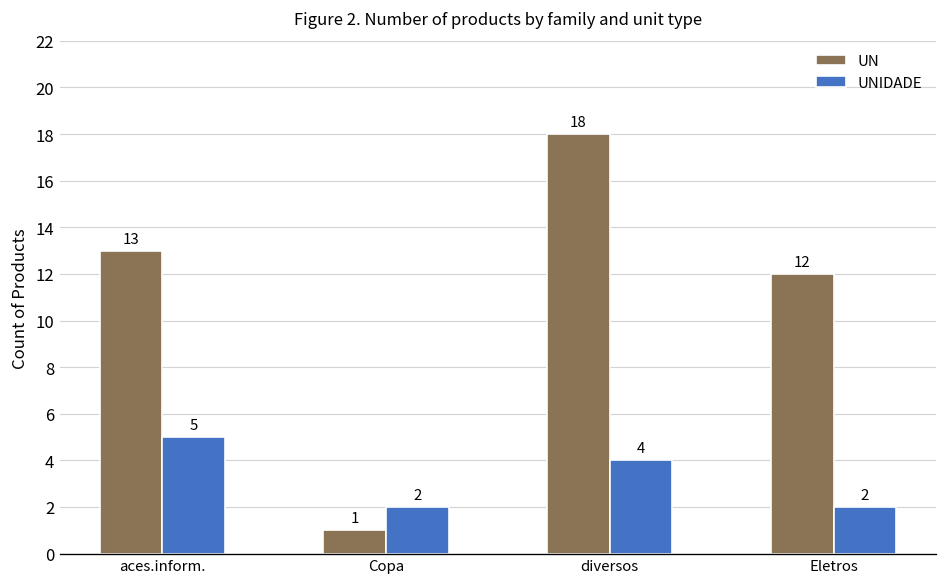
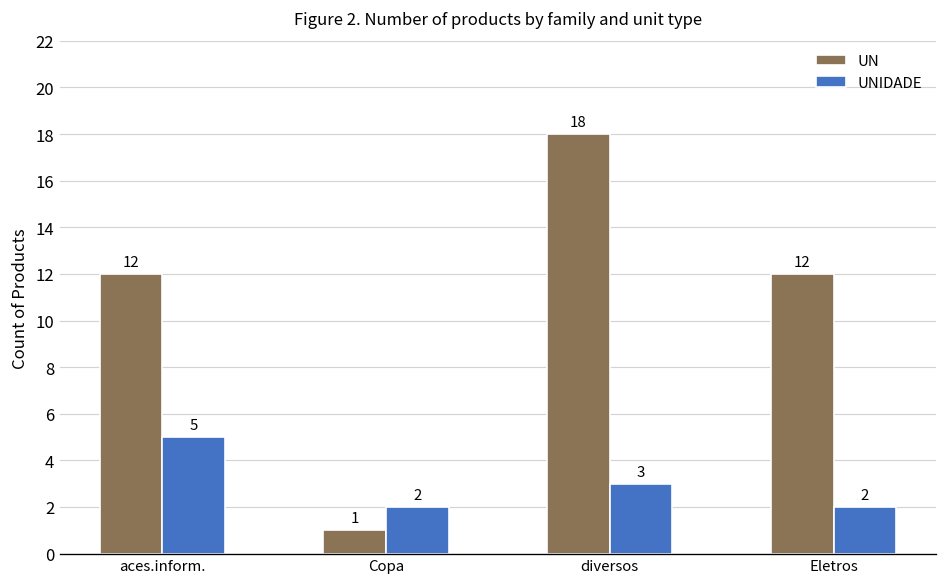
UN, aces.inform.: 13 -> 12
UNIDADE, diversos: 4 -> 3
